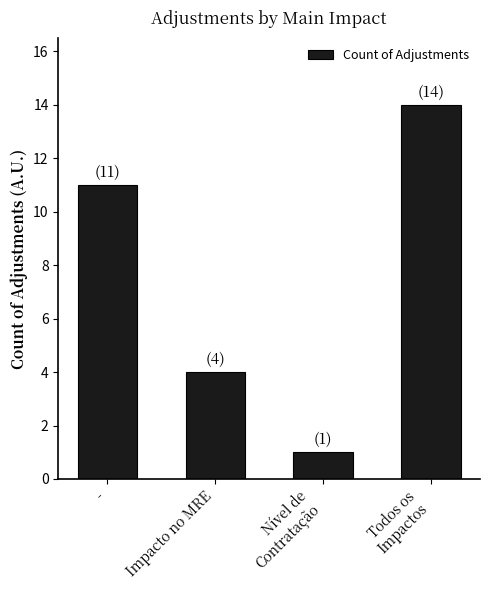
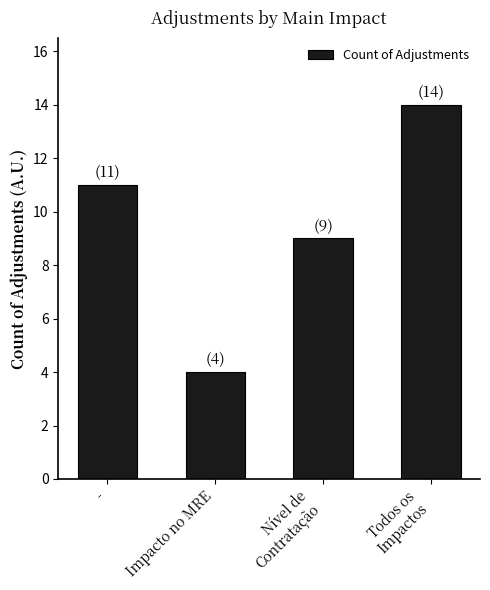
Nível de Contratação: (1) -> (9)
